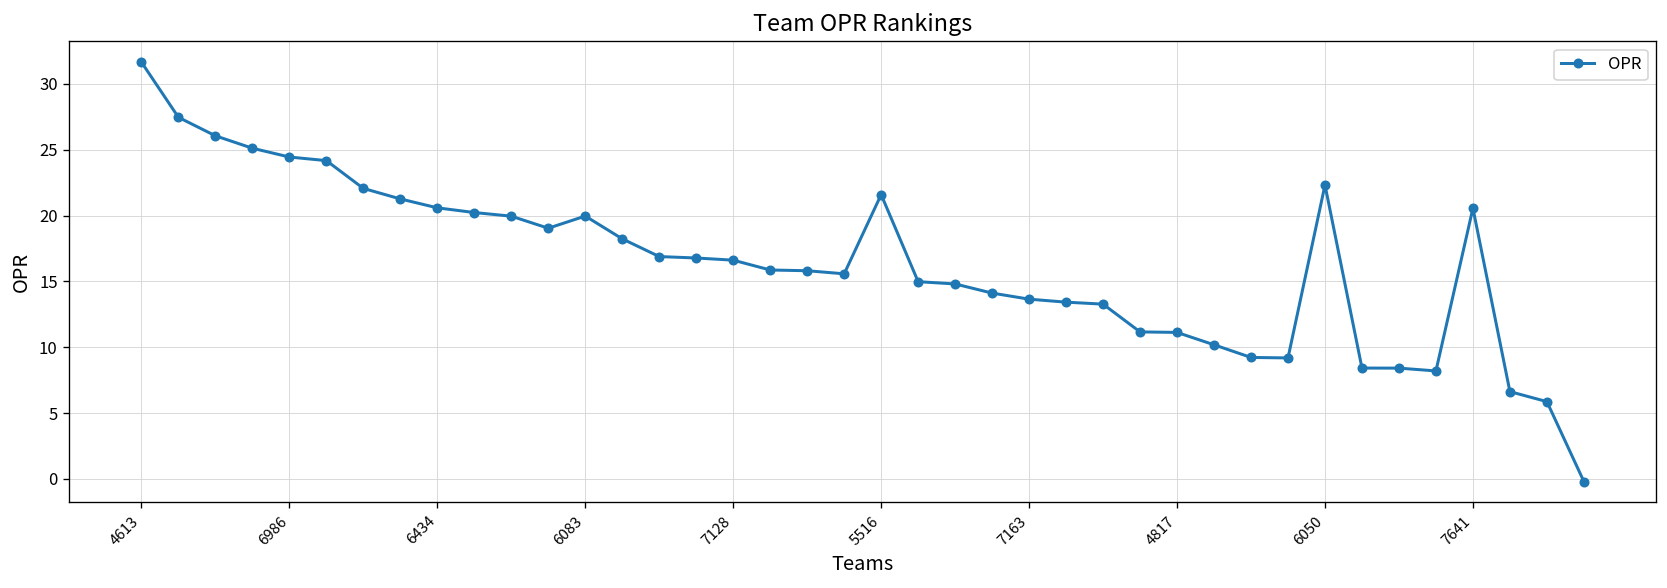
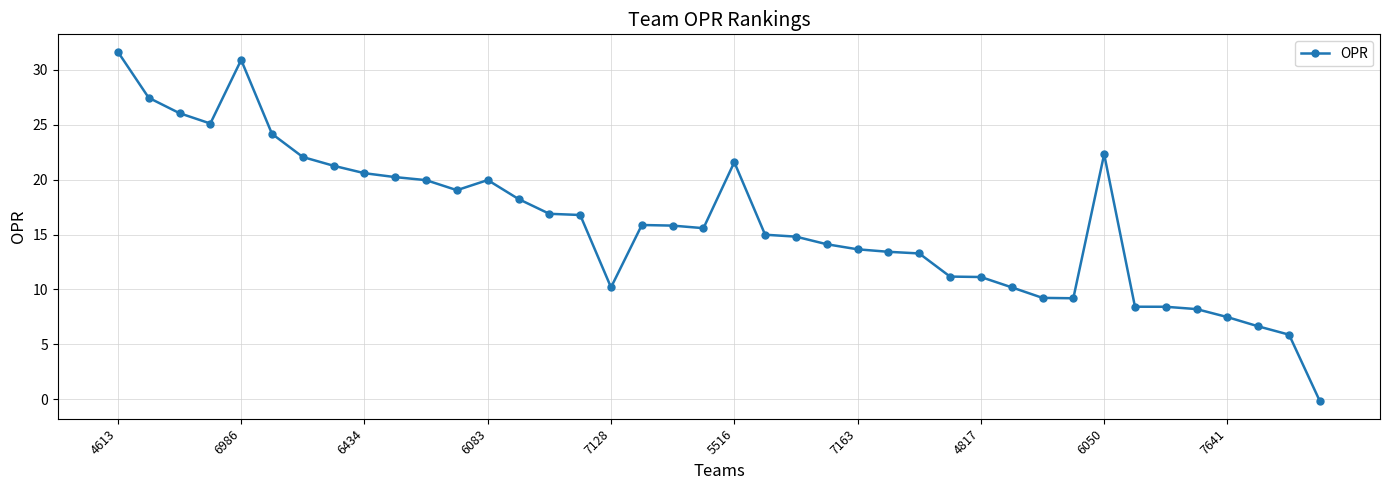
6986: 24.5 -> 30.9
7128: 16.6 -> 10.2
7641: 20.6 -> 7.5
